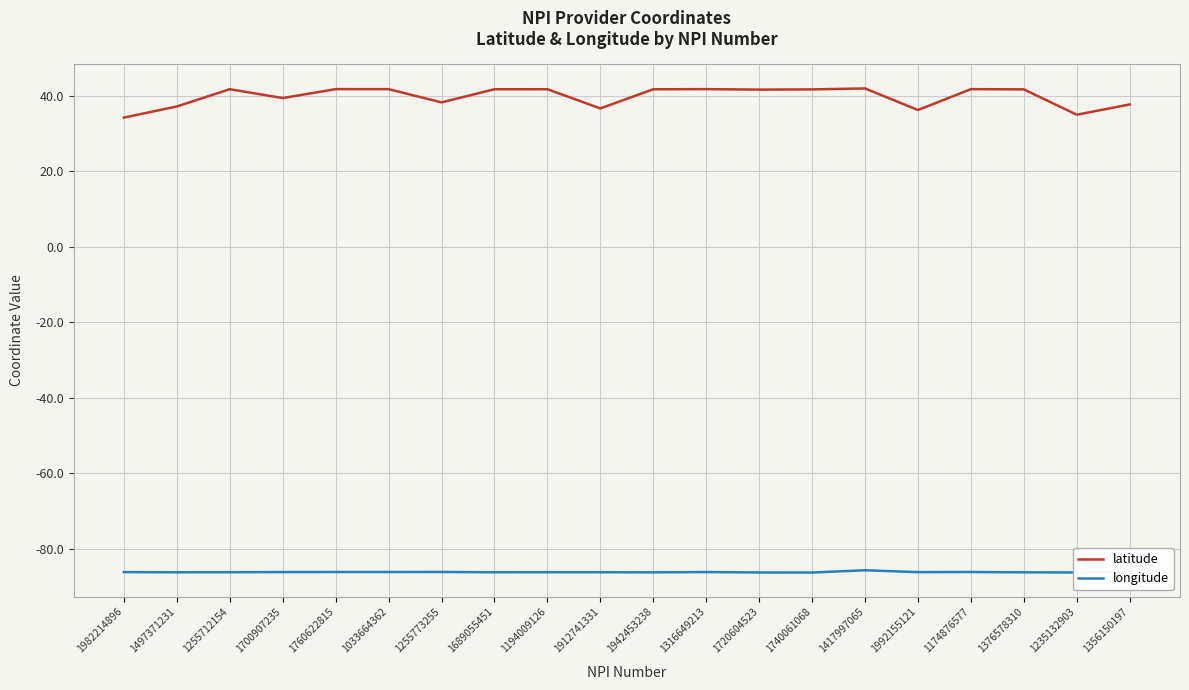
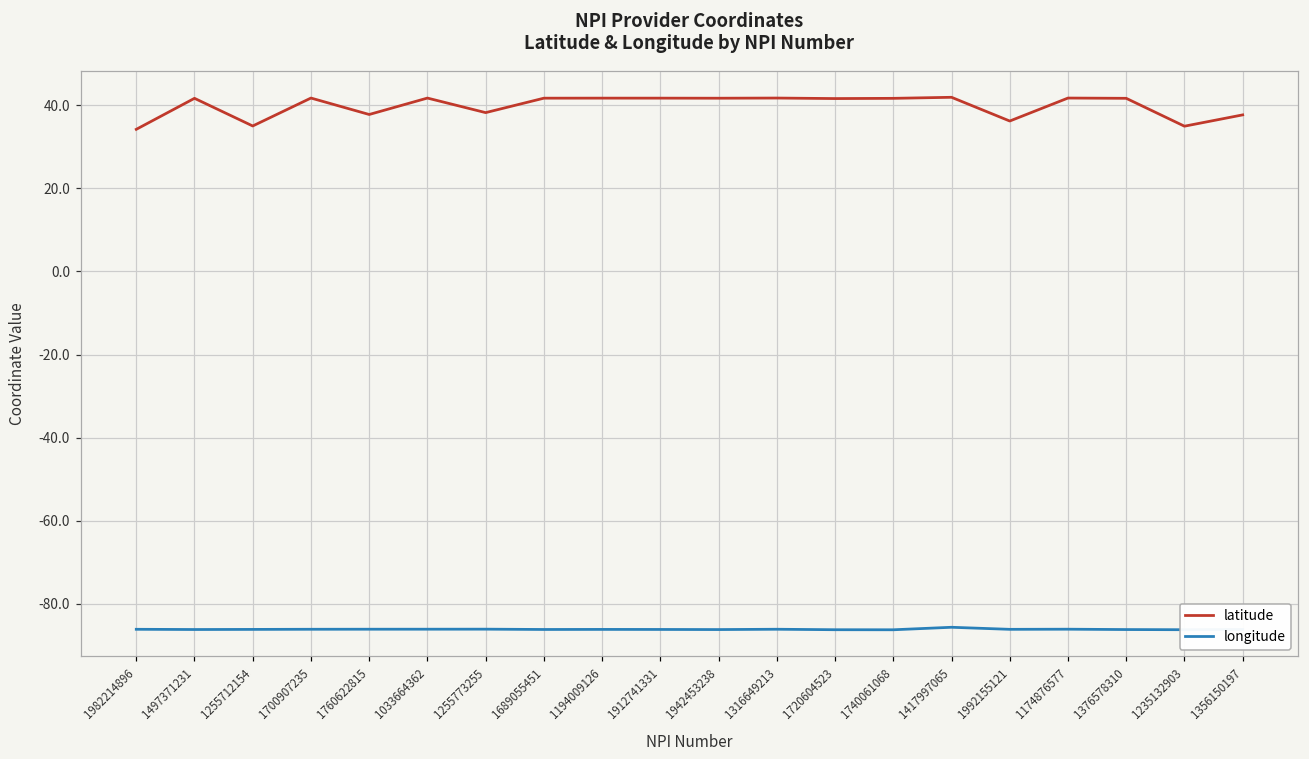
latitude, 1497371231: 37 -> 42
latitude, 1255712154: 42 -> 35
latitude, 1700907235: 39 -> 42
latitude, 1760622815: 42 -> 38
latitude, 1912741331: 37 -> 42
